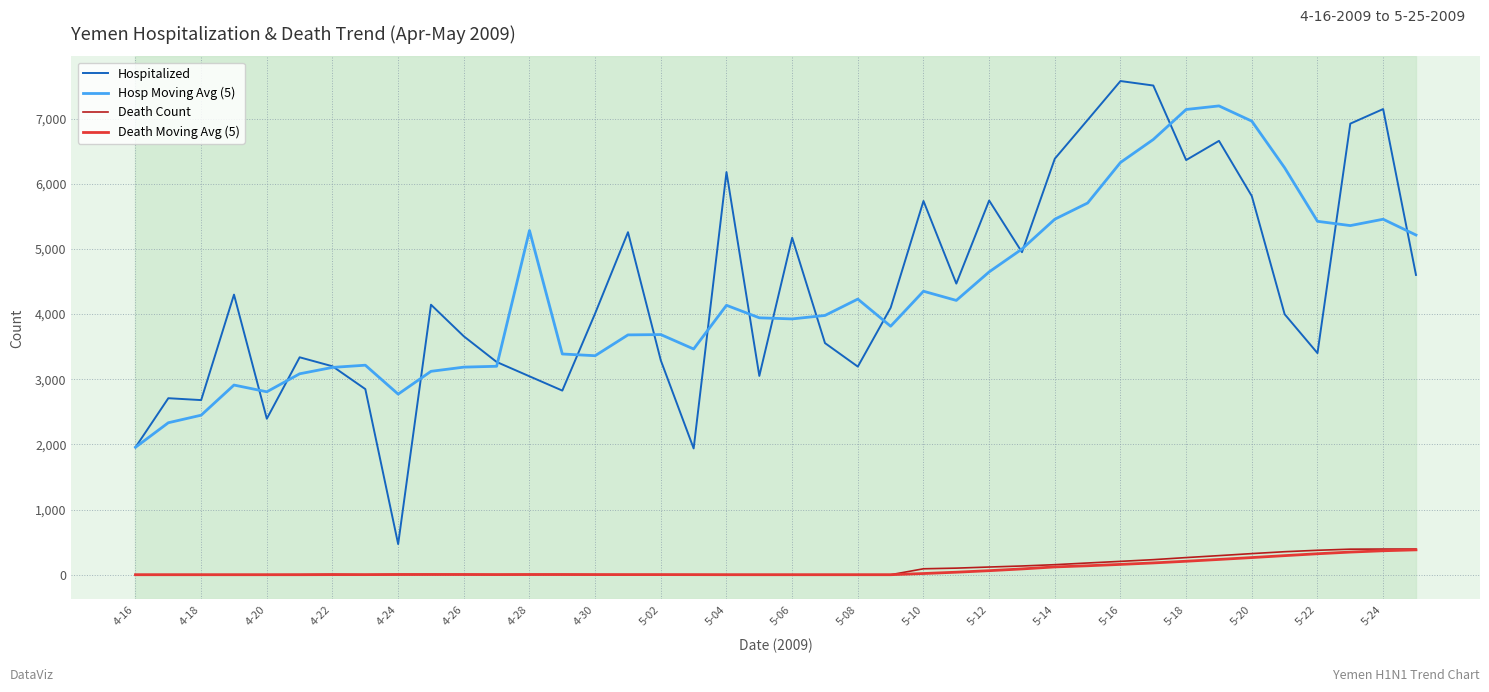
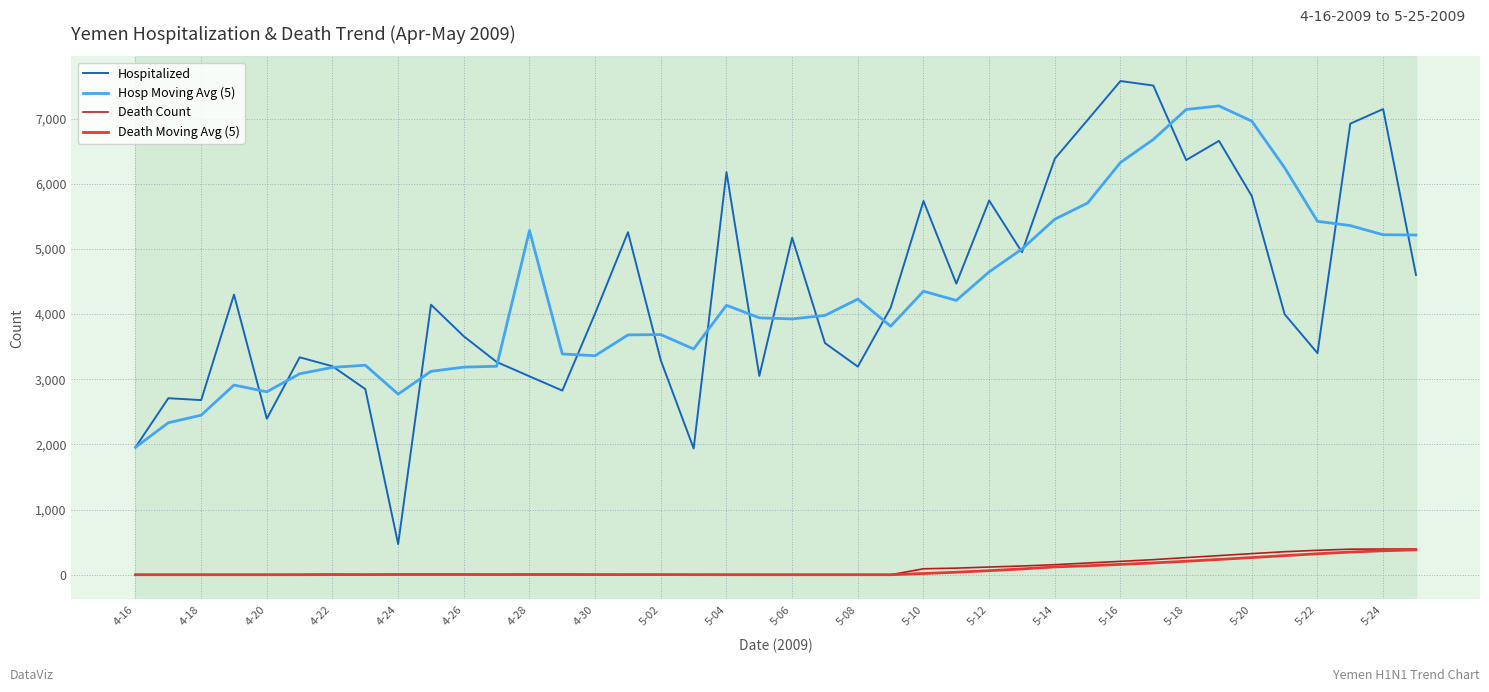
Hosp Moving Avg (5), 5-24: 5,500 -> 5,200
